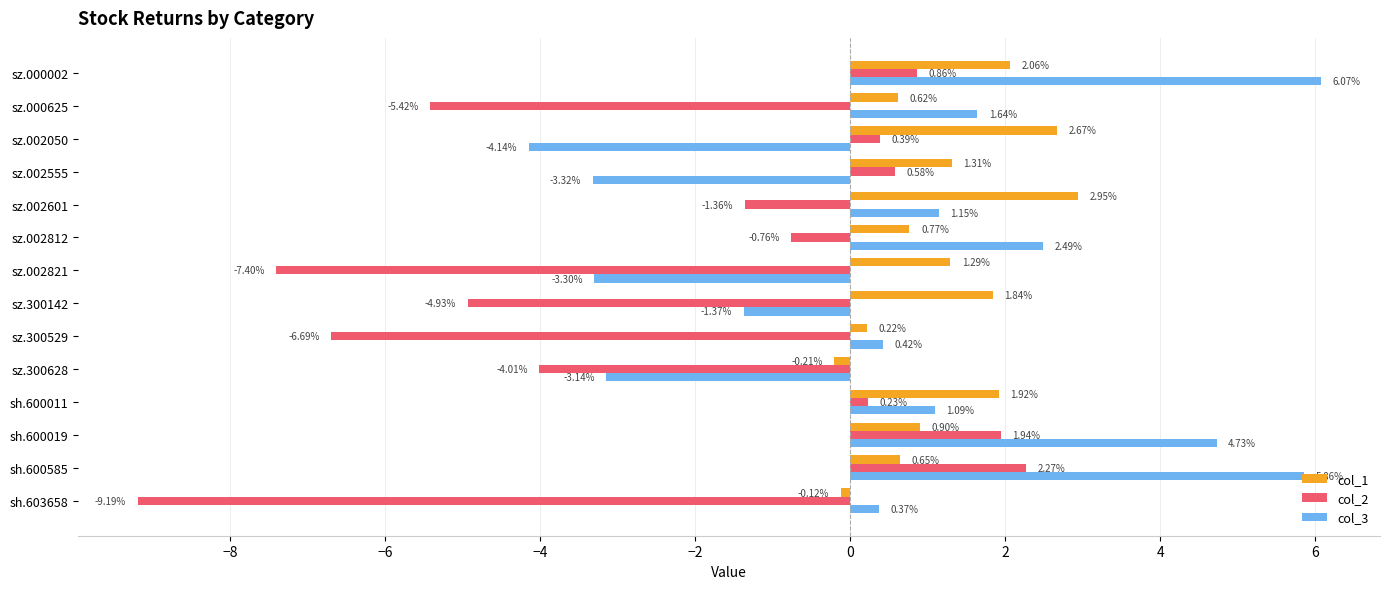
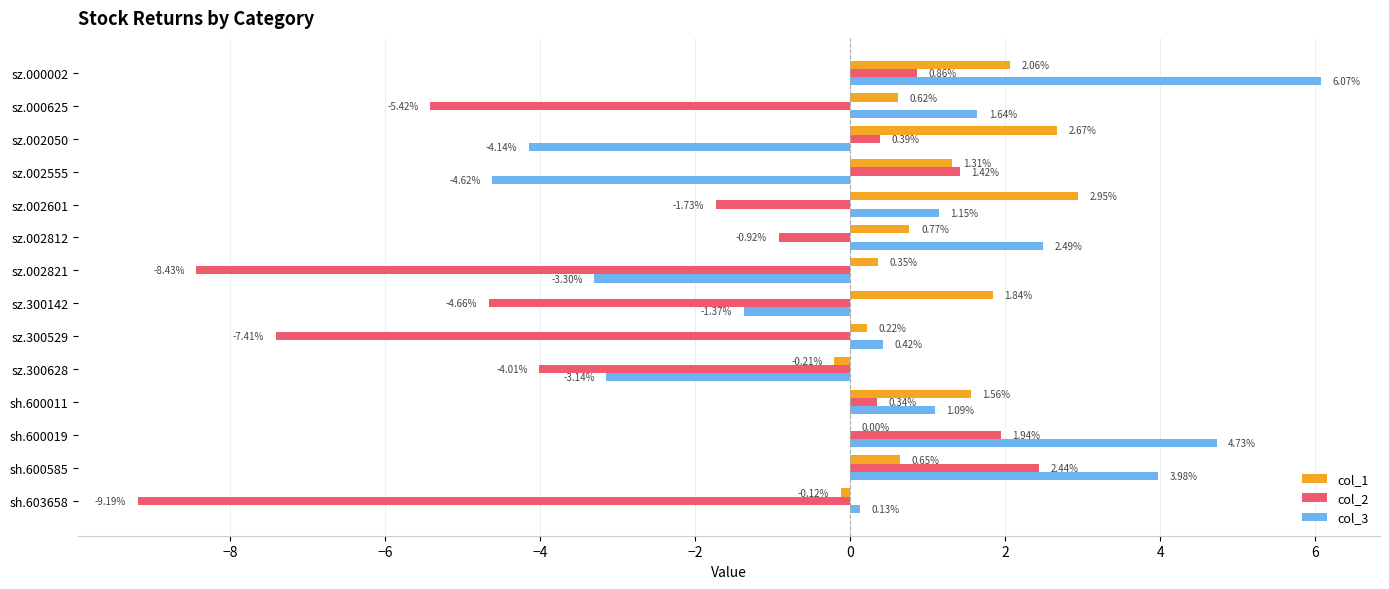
col_2, sz.002555: 0.58% -> 1.42%
col_3, sz.002555: -3.32% -> -4.62%
col_2, sz.002601: -1.36% -> -1.73%
col_2, sz.002812: -0.76% -> -0.92%
col_1, sz.002821: 1.29% -> 0.35%
col_2, sz.002821: -7.40% -> -8.43%
col_2, sz.300142: -4.93% -> -4.66%
col_2, sz.300529: -6.69% -> -7.41%
col_1, sh.600011: 1.92% -> 1.56%
col_2, sh.600011: 0.23% -> 0.34%
col_1, sh.600019: 0.90% -> 0.00%
col_2, sh.600585: 2.27% -> 2.44%
col_3, sh.600585: 5.86% -> 3.98%
col_3, sh.603658: 0.37% -> 0.13%
